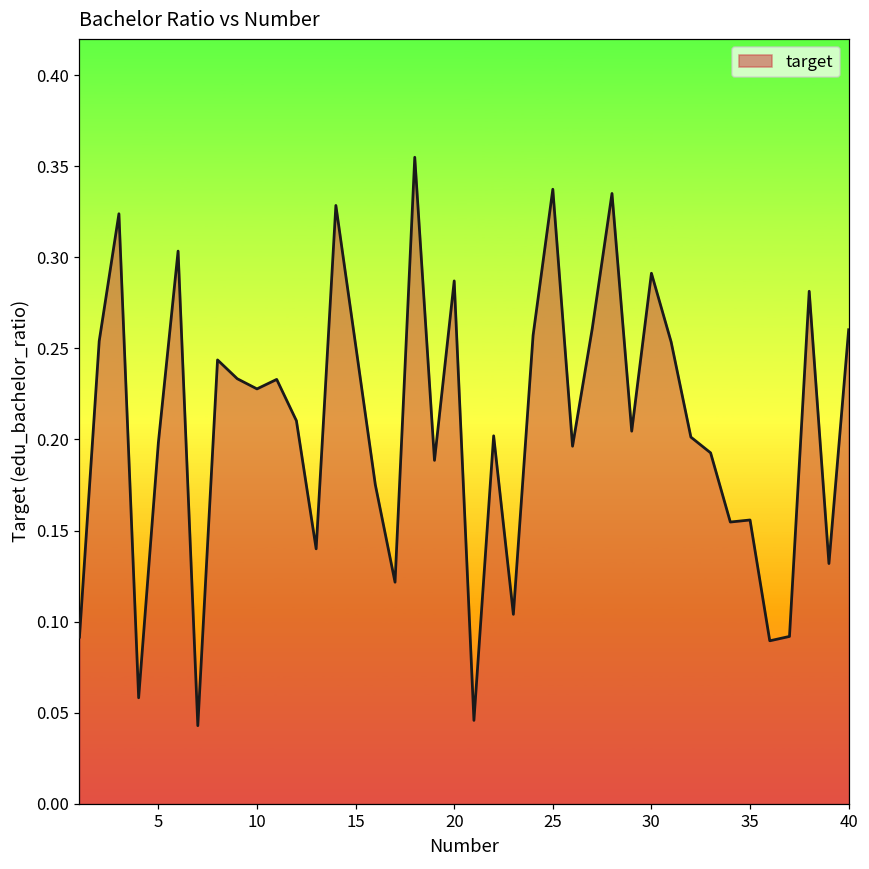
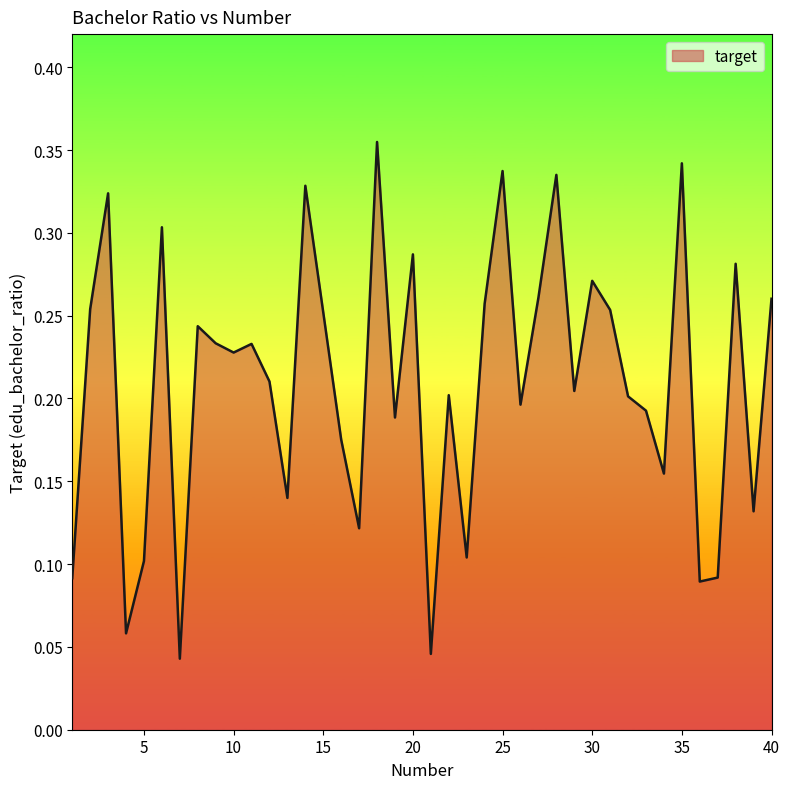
5: 0.198 -> 0.102
30: 0.291 -> 0.271
35: 0.156 -> 0.342
